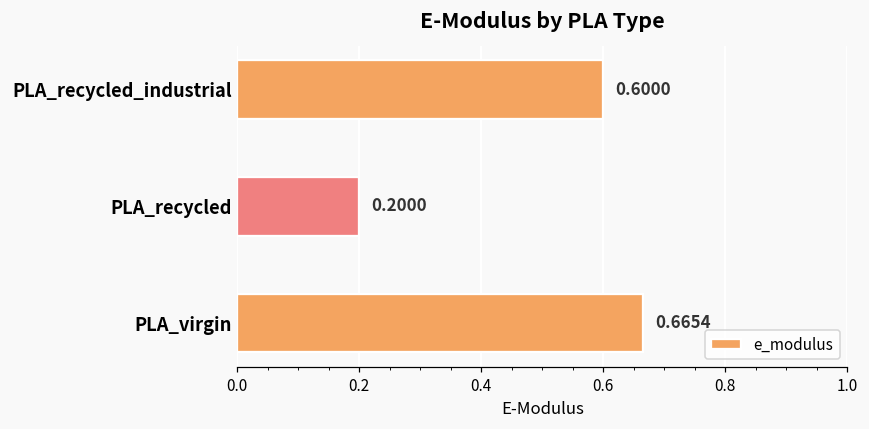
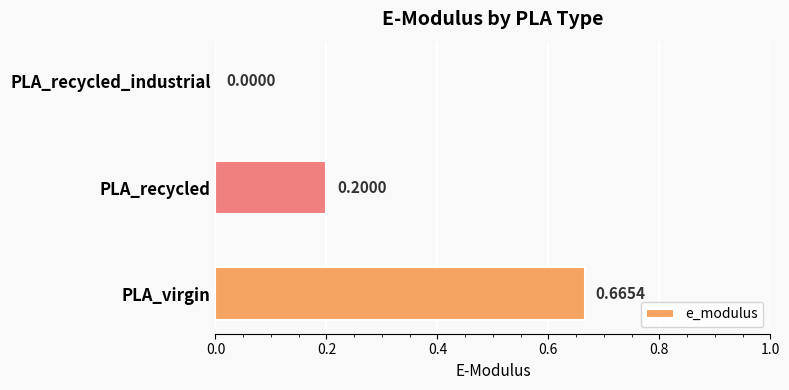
PLA_recycled_industrial: 0.6000 -> 0.0000
